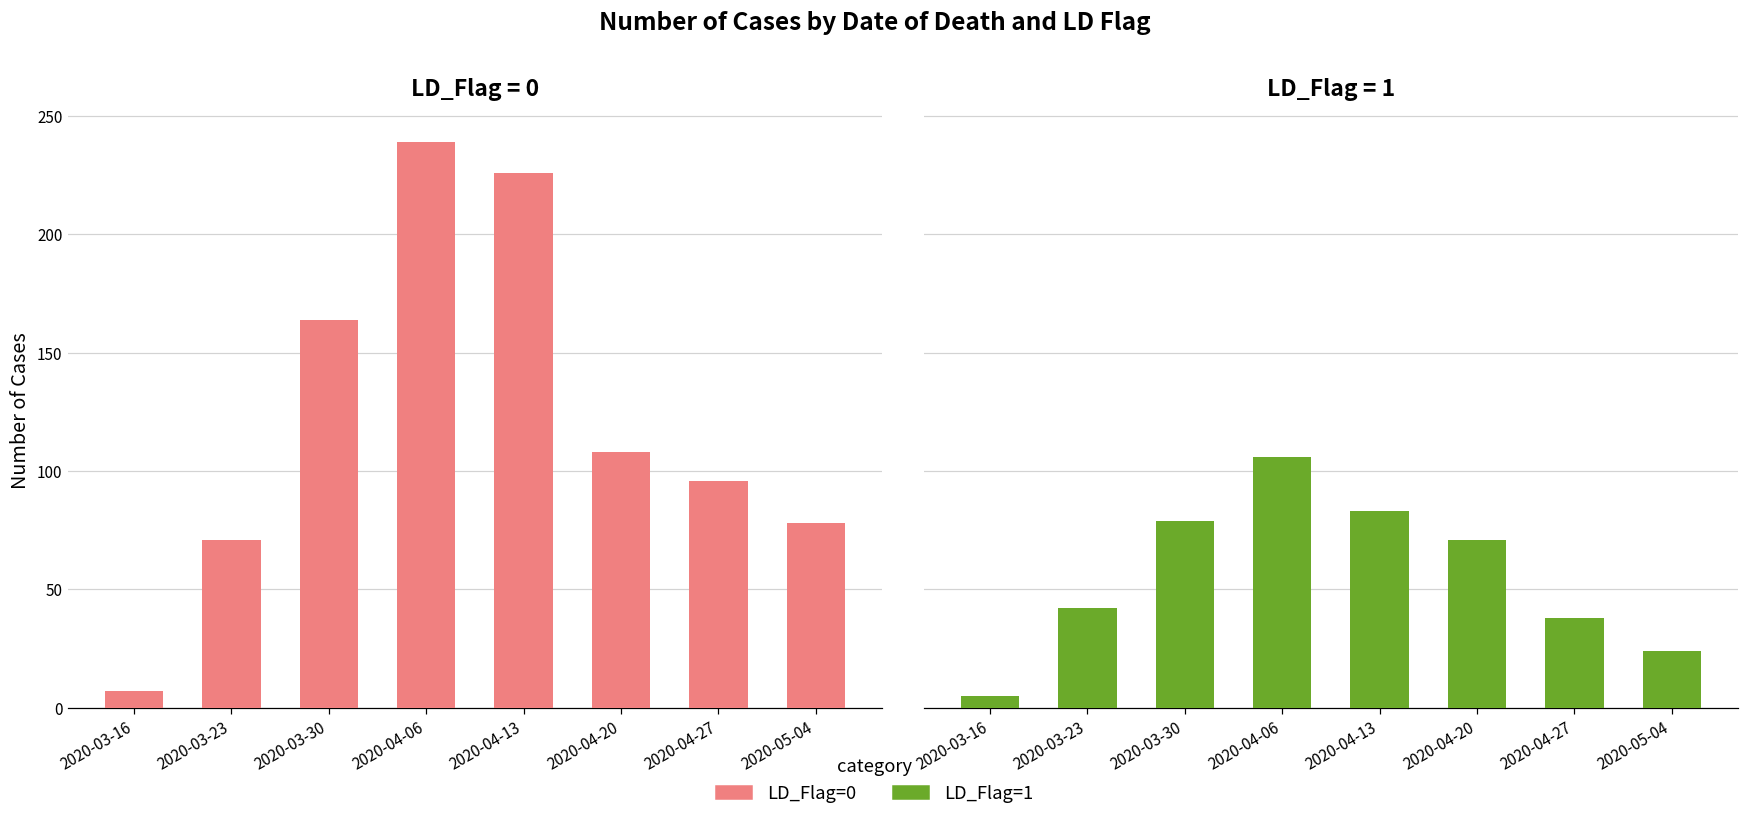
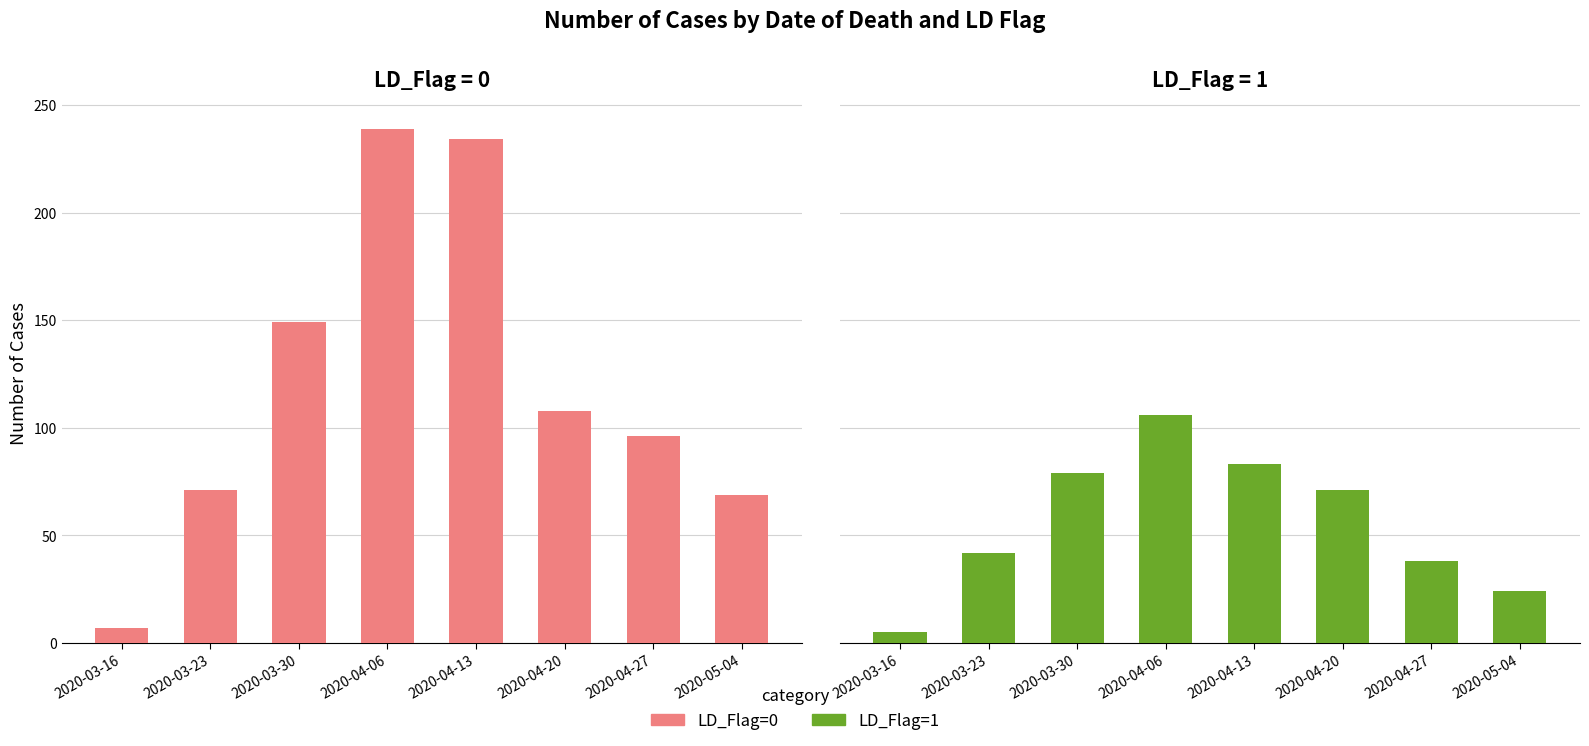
LD_Flag = 0, 2020-03-30: 164 -> 149
LD_Flag = 0, 2020-04-13: 226 -> 234
LD_Flag = 0, 2020-05-04: 78 -> 69
